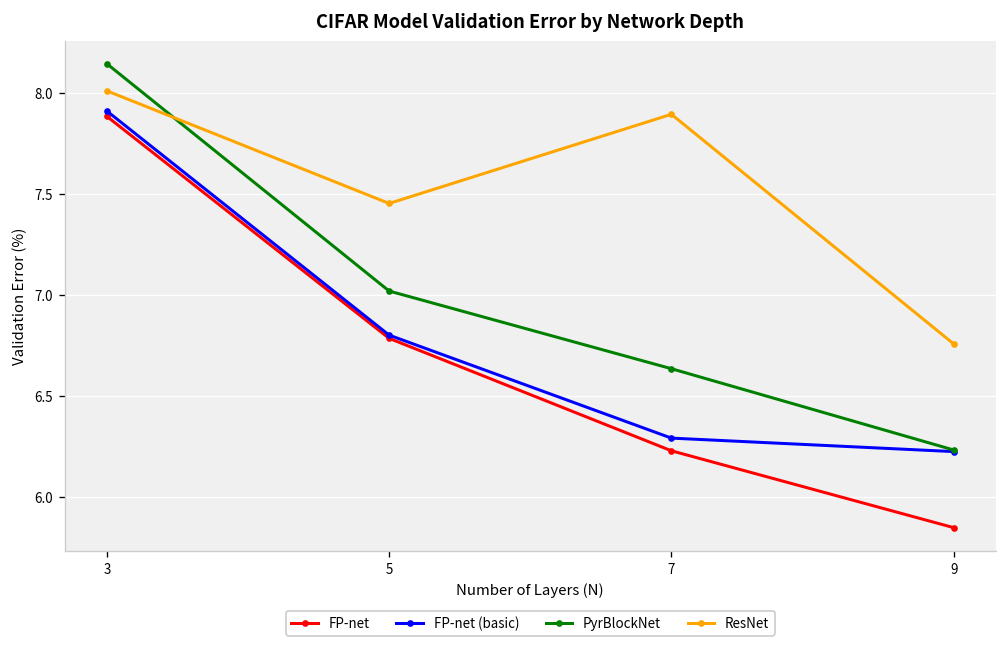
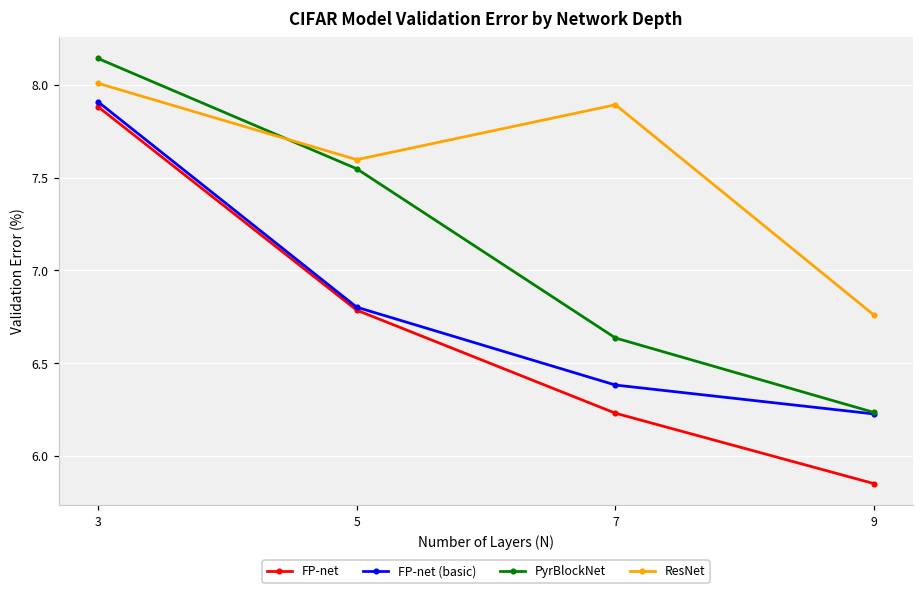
PyrBlockNet, 5: 7.02 -> 7.55
ResNet, 5: 7.45 -> 7.60
FP-net (basic), 7: 6.29 -> 6.38
